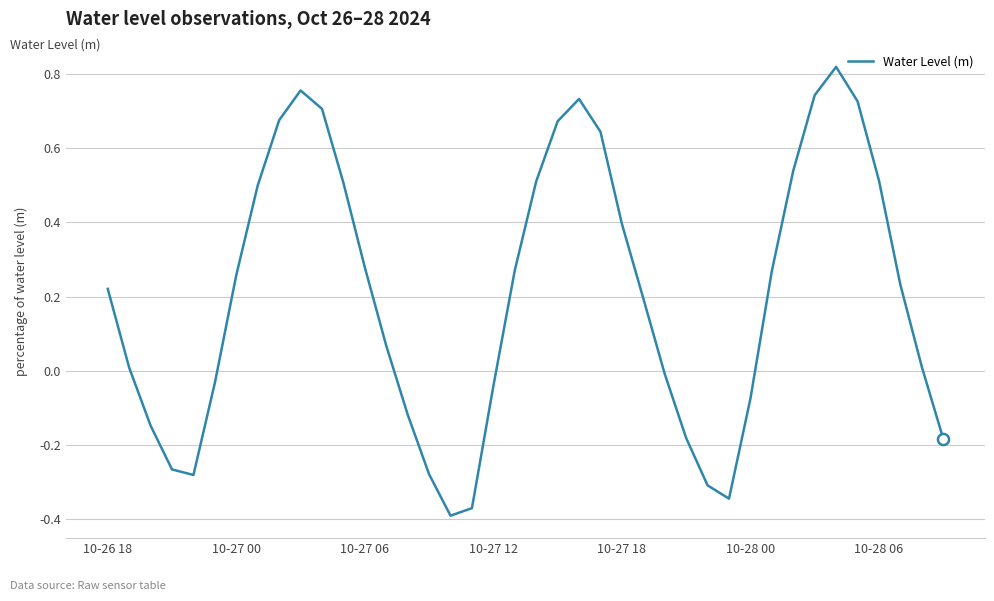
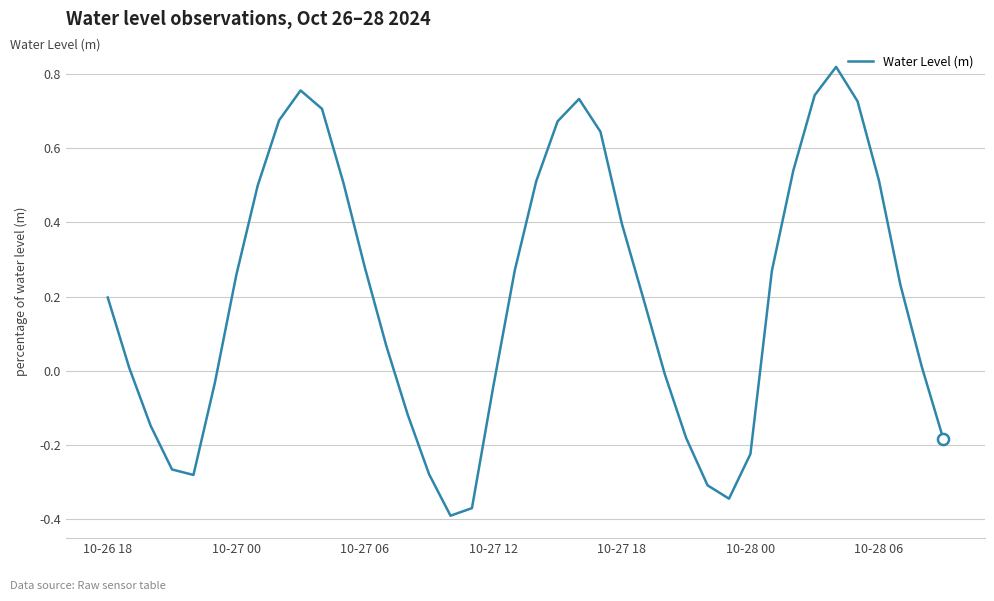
Water Level (m), 10-26 18: 0.22 -> 0.20
Water Level (m), 10-28 00: -0.07 -> -0.22
